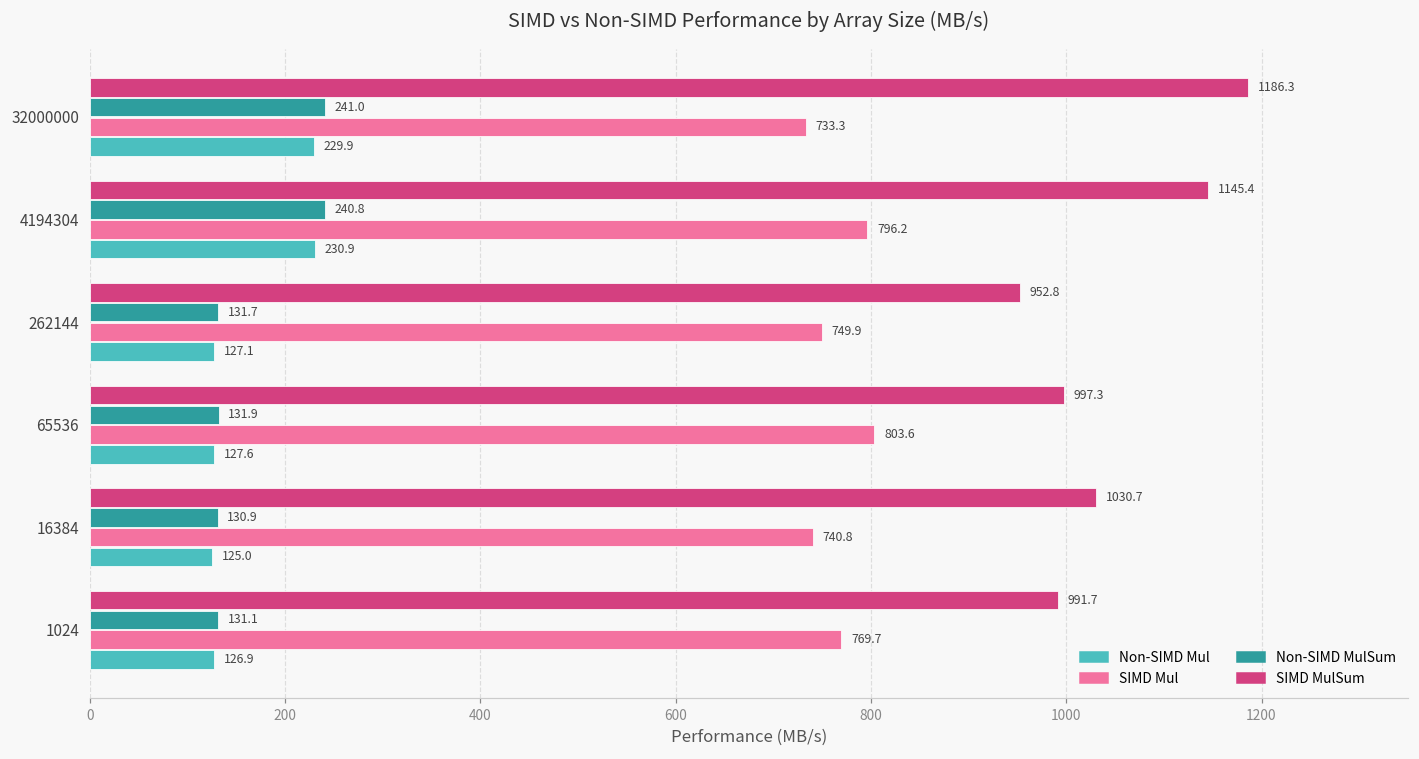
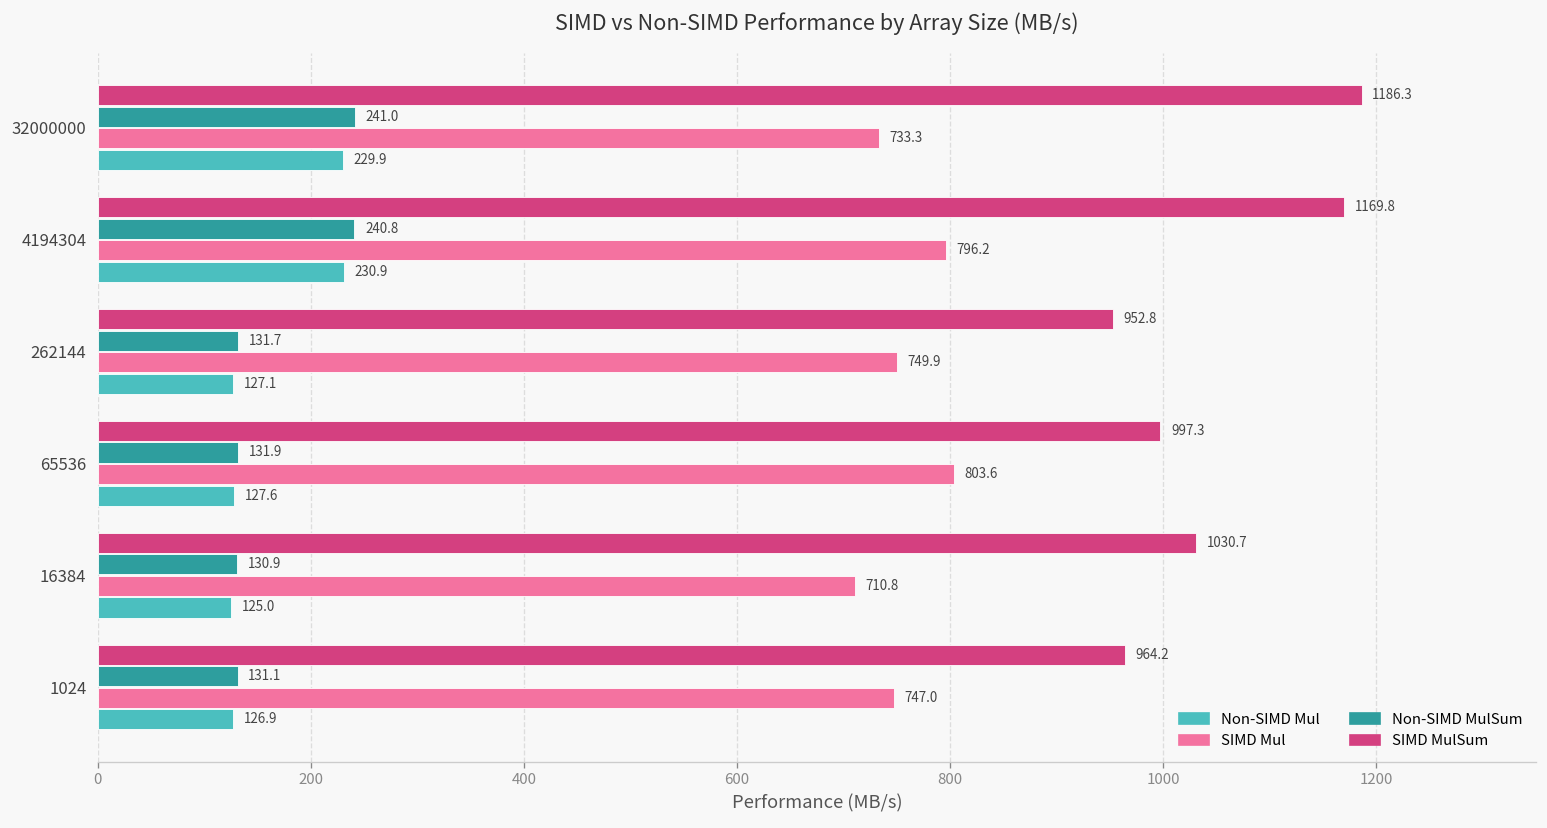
SIMD MulSum, 4194304: 1145.4 -> 1169.8
SIMD Mul, 16384: 740.8 -> 710.8
SIMD MulSum, 1024: 991.7 -> 964.2
SIMD Mul, 1024: 769.7 -> 747.0
